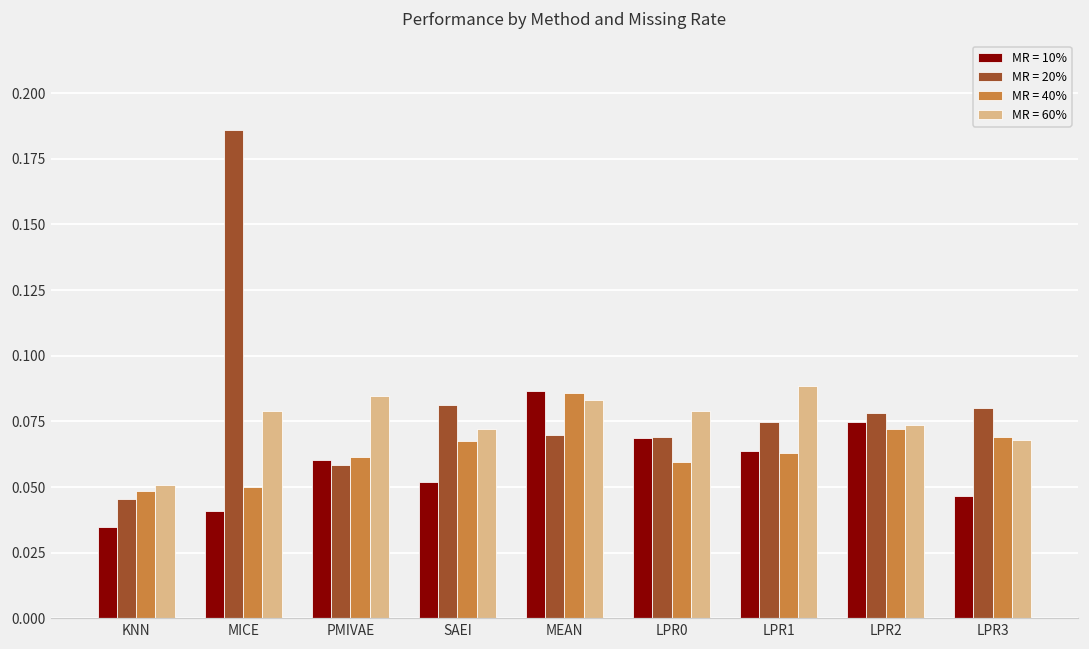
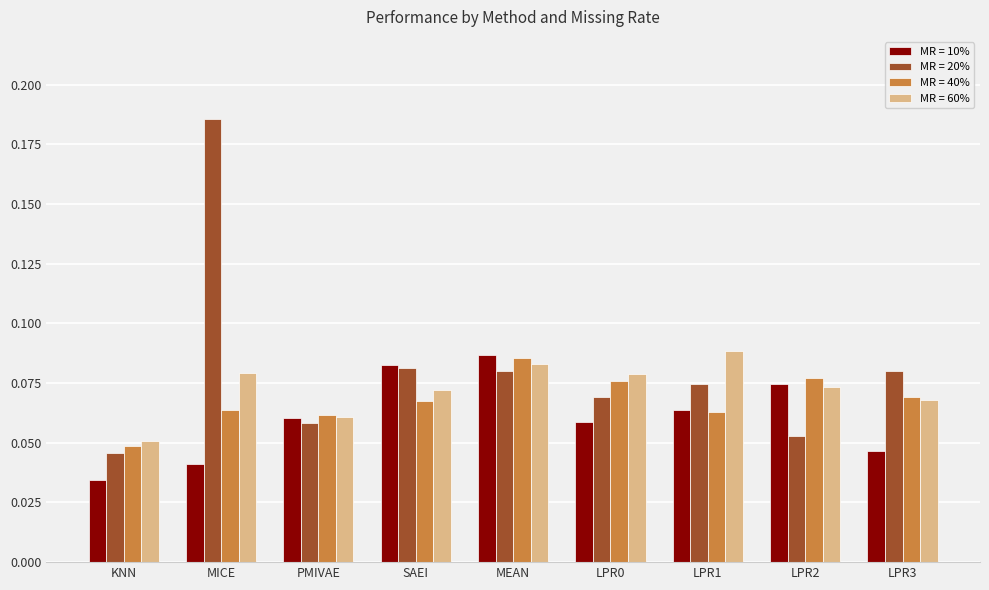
MR = 40%, MICE: 0.050 -> 0.064
MR = 60%, PMIVAE: 0.085 -> 0.061
MR = 10%, SAEI: 0.052 -> 0.082
MR = 20%, MEAN: 0.07 -> 0.08
MR = 10%, LPR0: 0.069 -> 0.059
MR = 40%, LPR0: 0.060 -> 0.076
MR = 20%, LPR2: 0.078 -> 0.053
MR = 40%, LPR2: 0.072 -> 0.077
